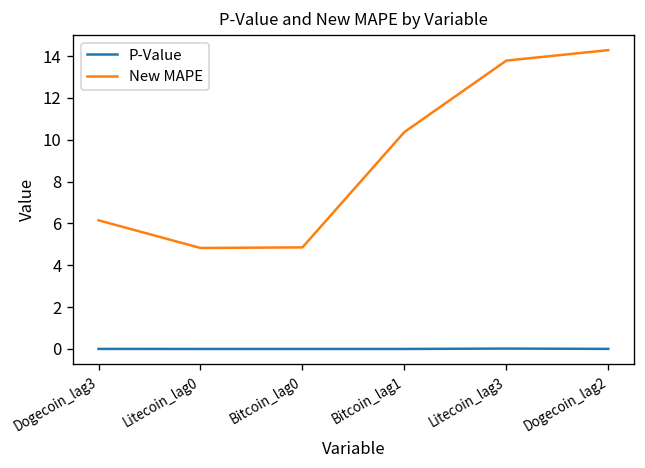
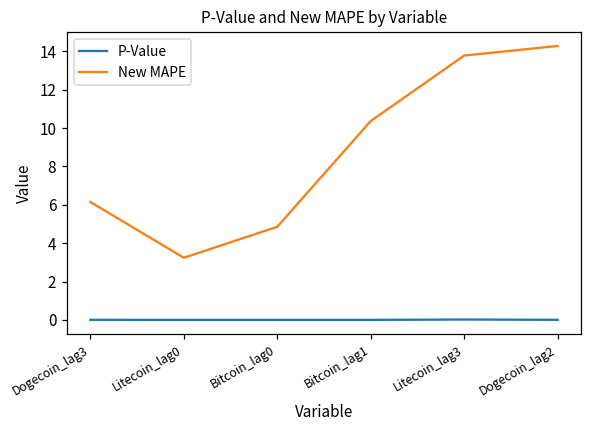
New MAPE, Litecoin_lag0: 4.8 -> 3.2
